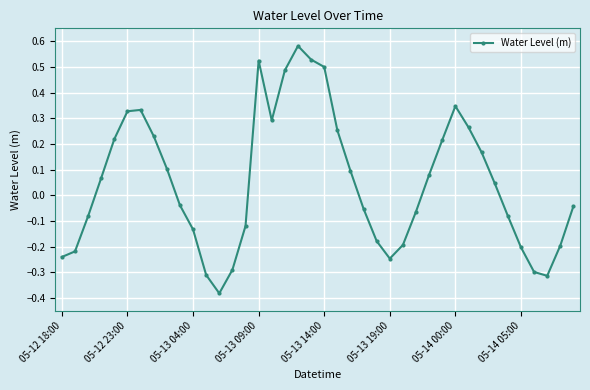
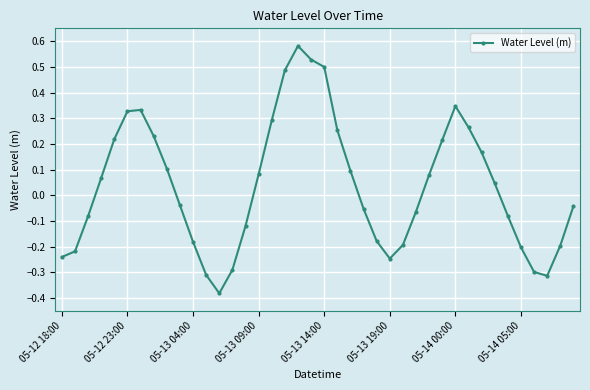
05-13 04:00: -0.13 -> -0.18
05-13 09:00: 0.52 -> 0.08
